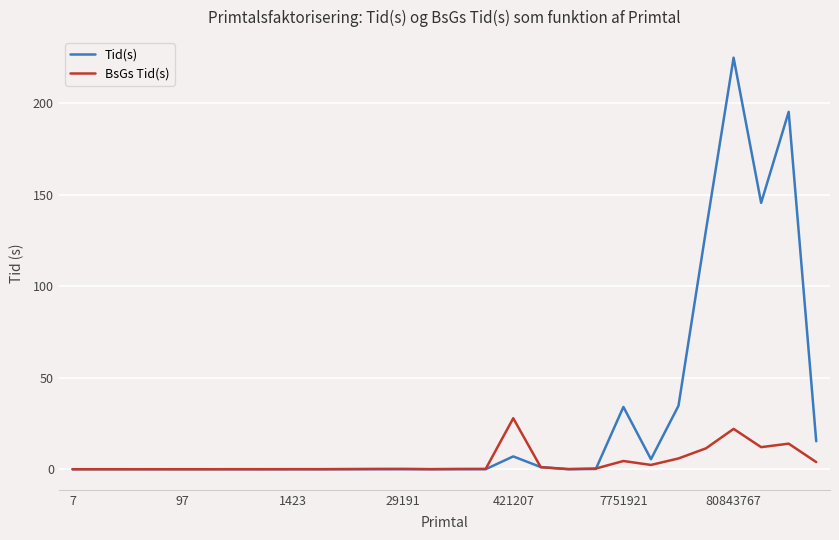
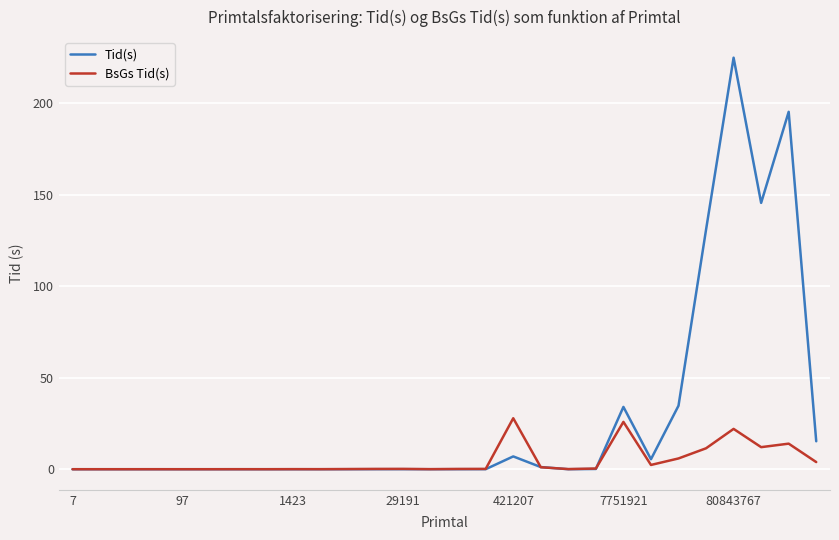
BsGs Tid(s), 7751921: 4 -> 26
